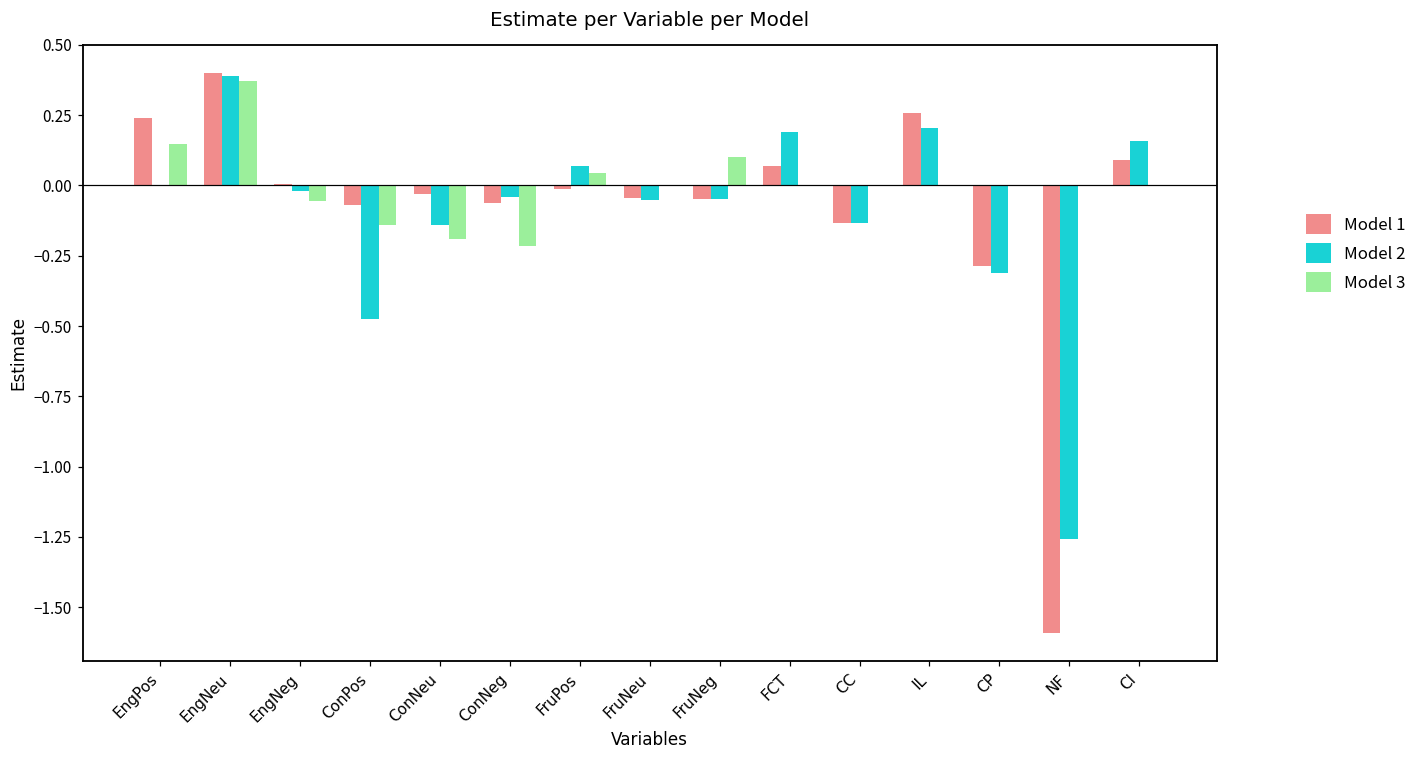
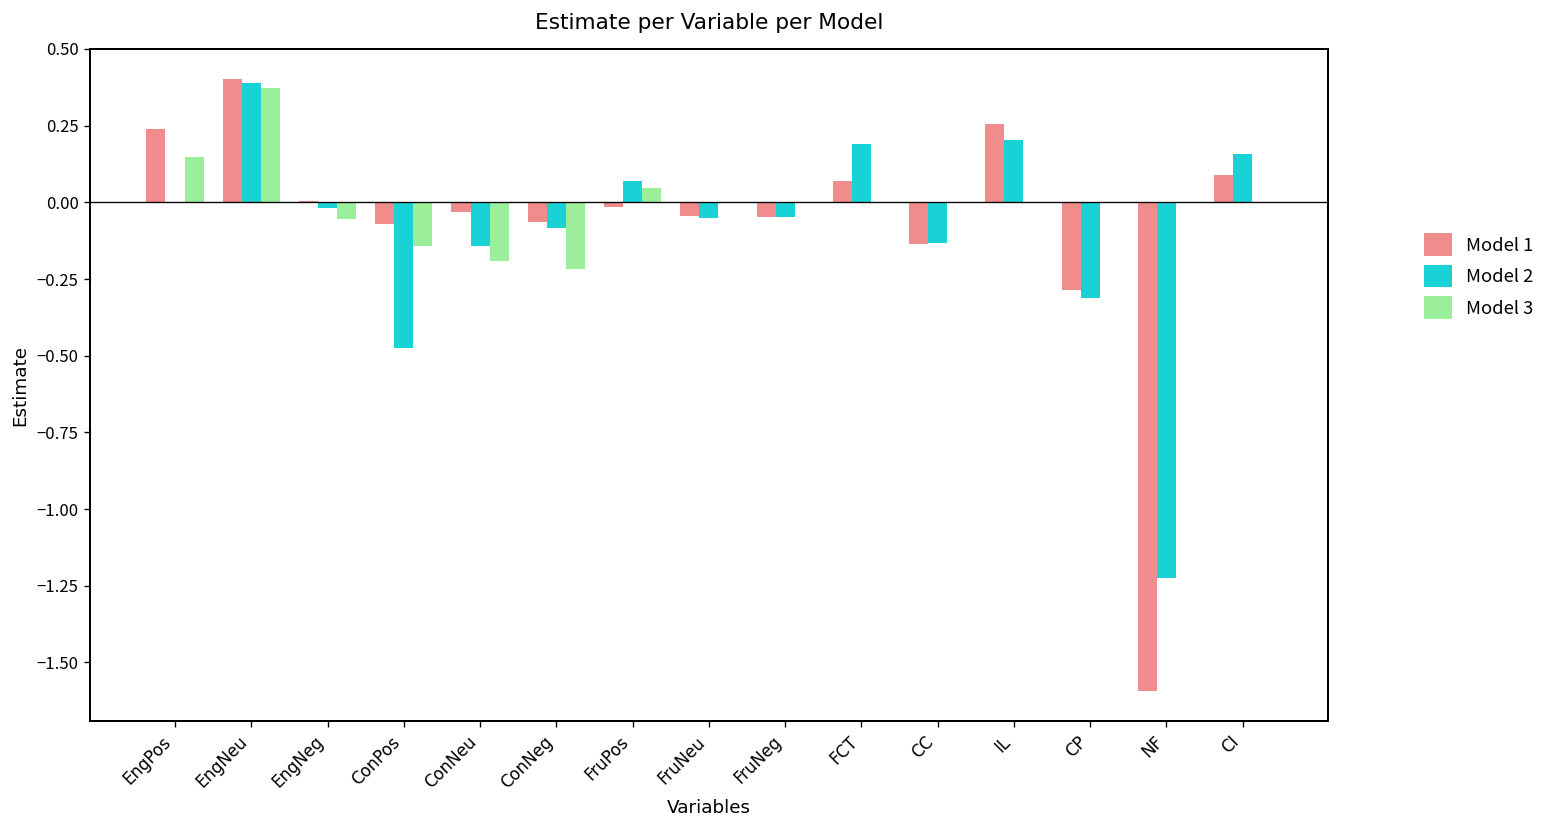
Model 2, ConNeg: -0.04 -> -0.08
Model 3, FruNeg: 0.1 -> 0.0
Model 2, NF: -1.26 -> -1.23
